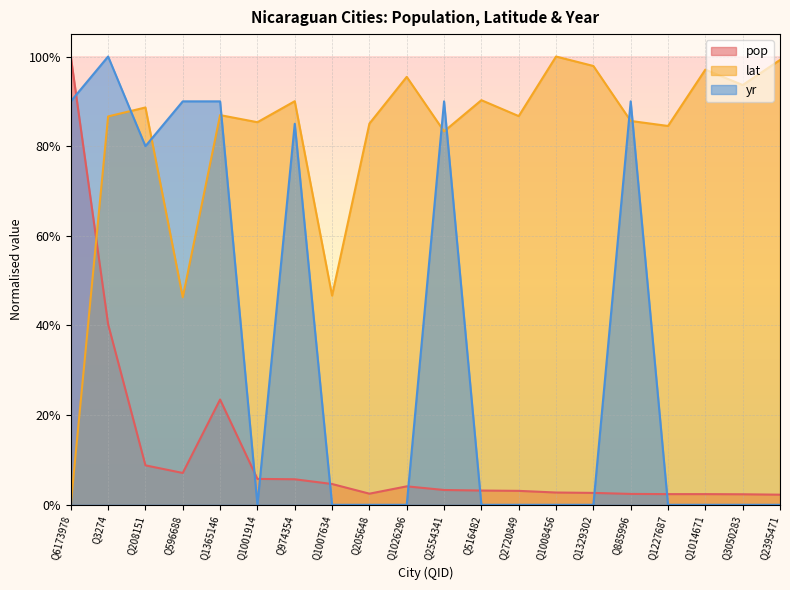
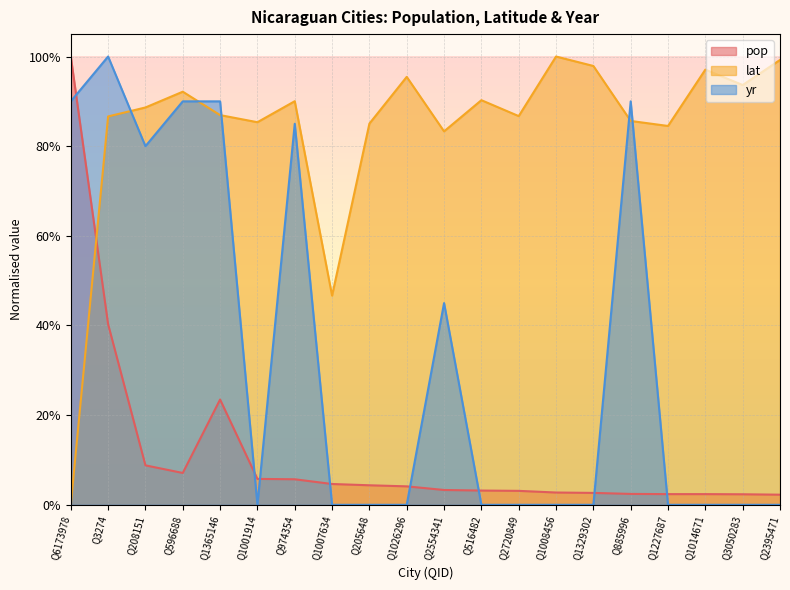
lat, Q596688: 46% -> 92%
pop, Q205648: 2% -> 4%
yr, Q2554341: 90% -> 45%
